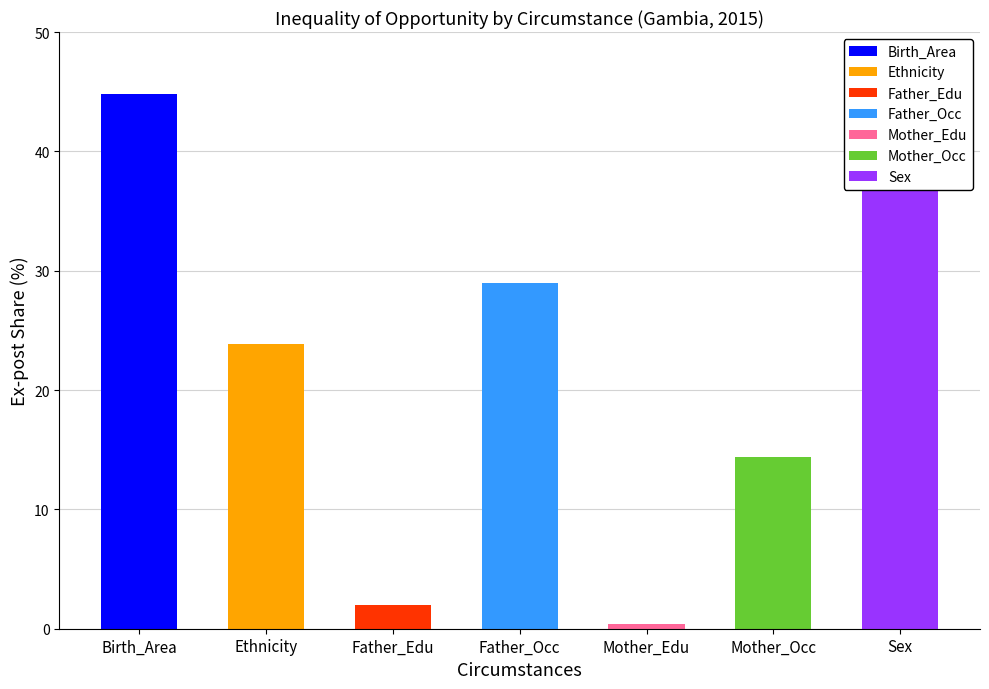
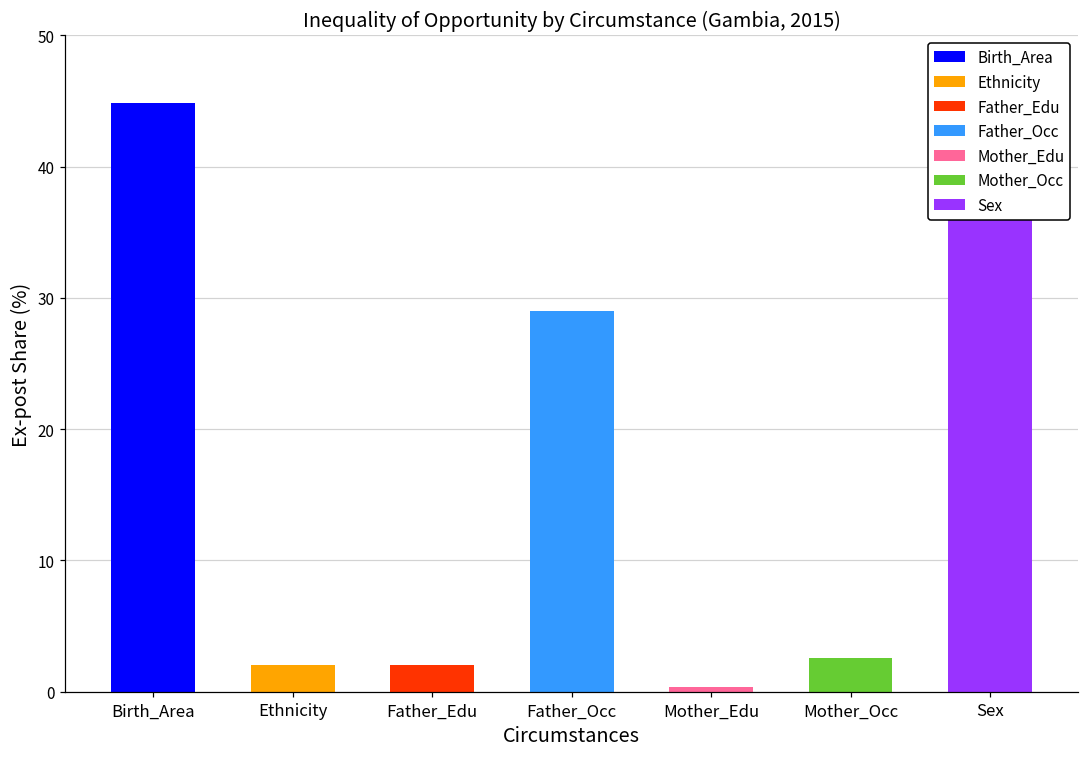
Ethnicity: 23.8 -> 2.0
Mother_Occ: 14.4 -> 2.5
